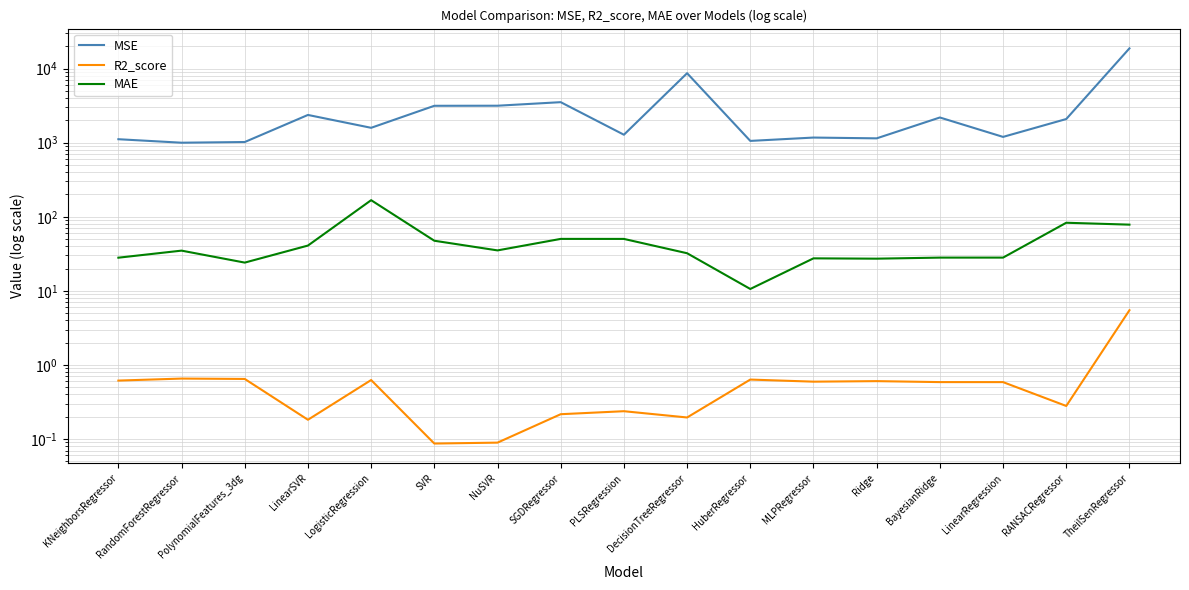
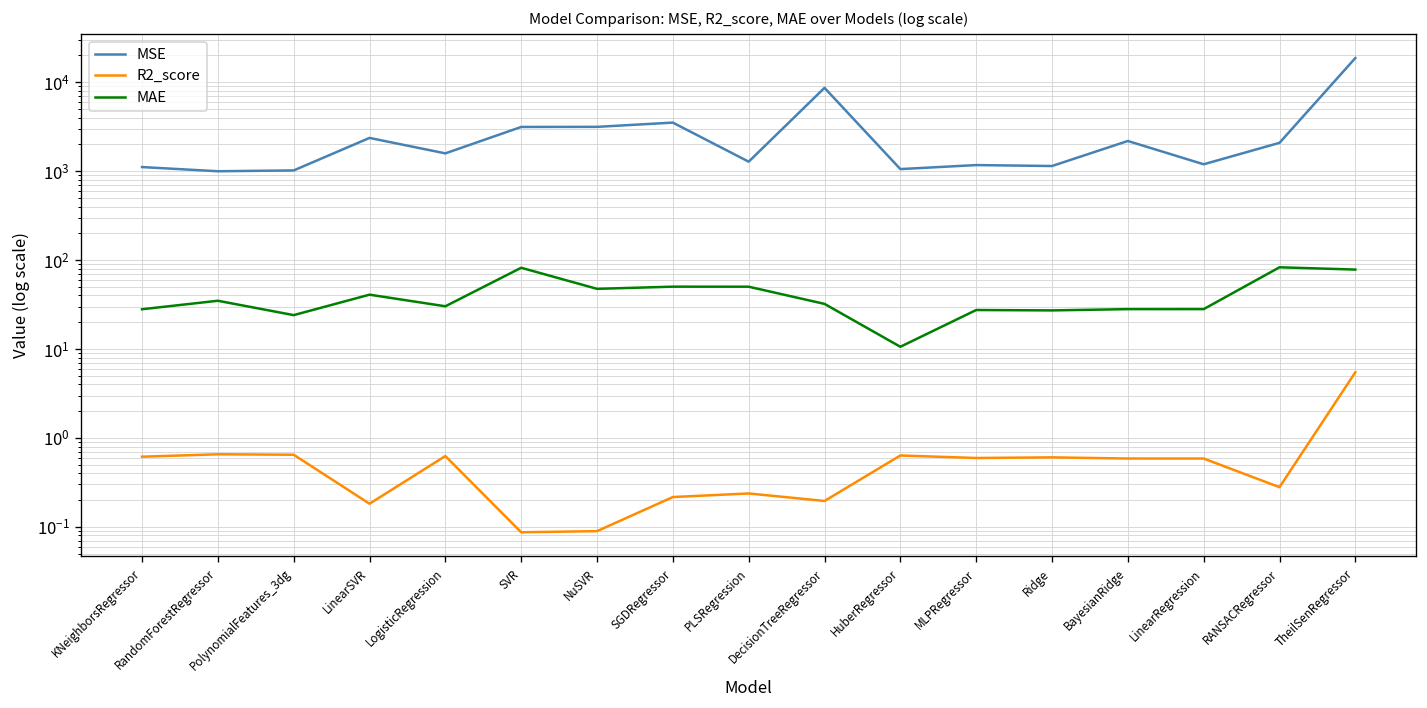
MAE, LogisticRegression: 170 -> 30
MAE, SVR: 50 -> 80
MAE, NuSVR: 40 -> 50
